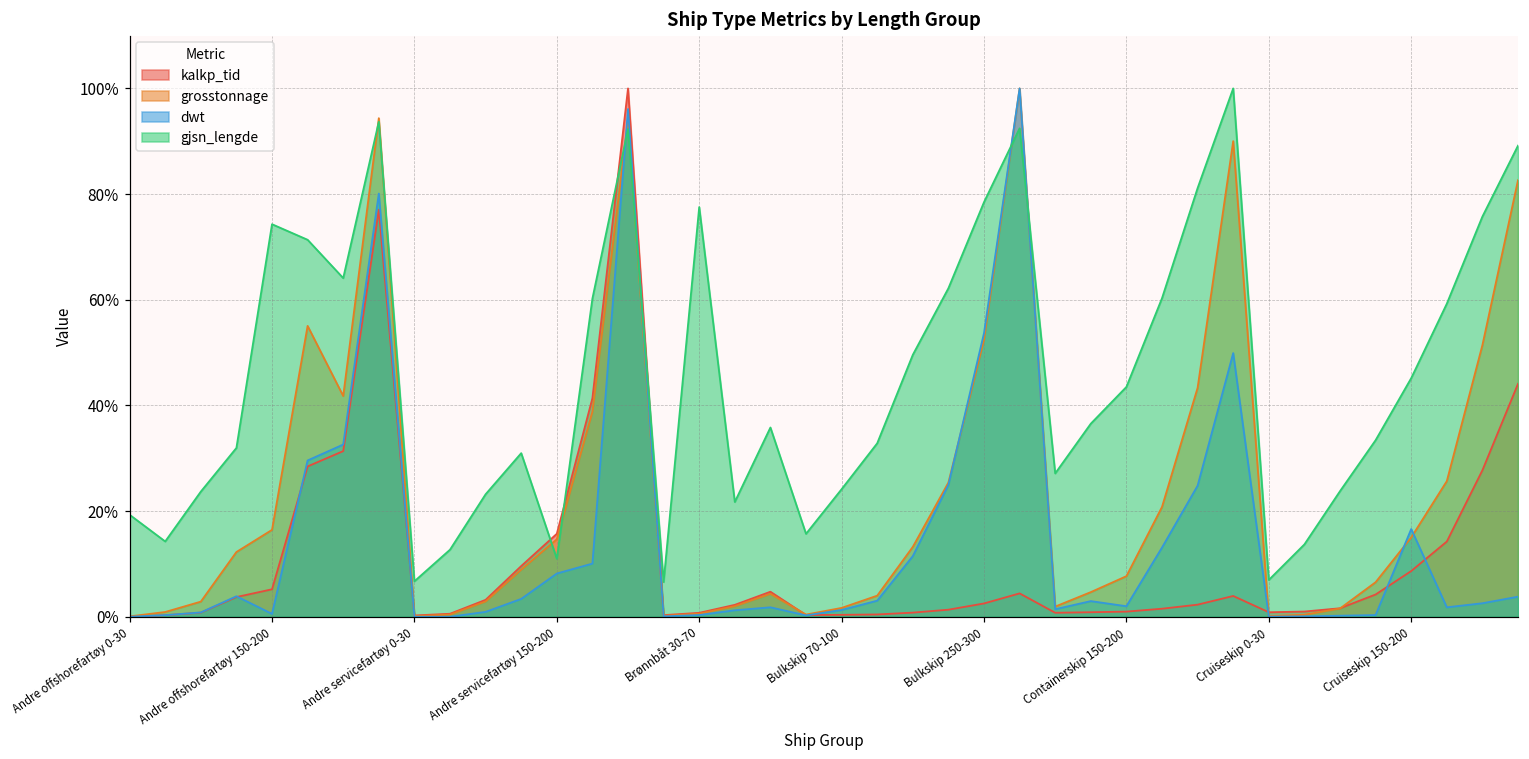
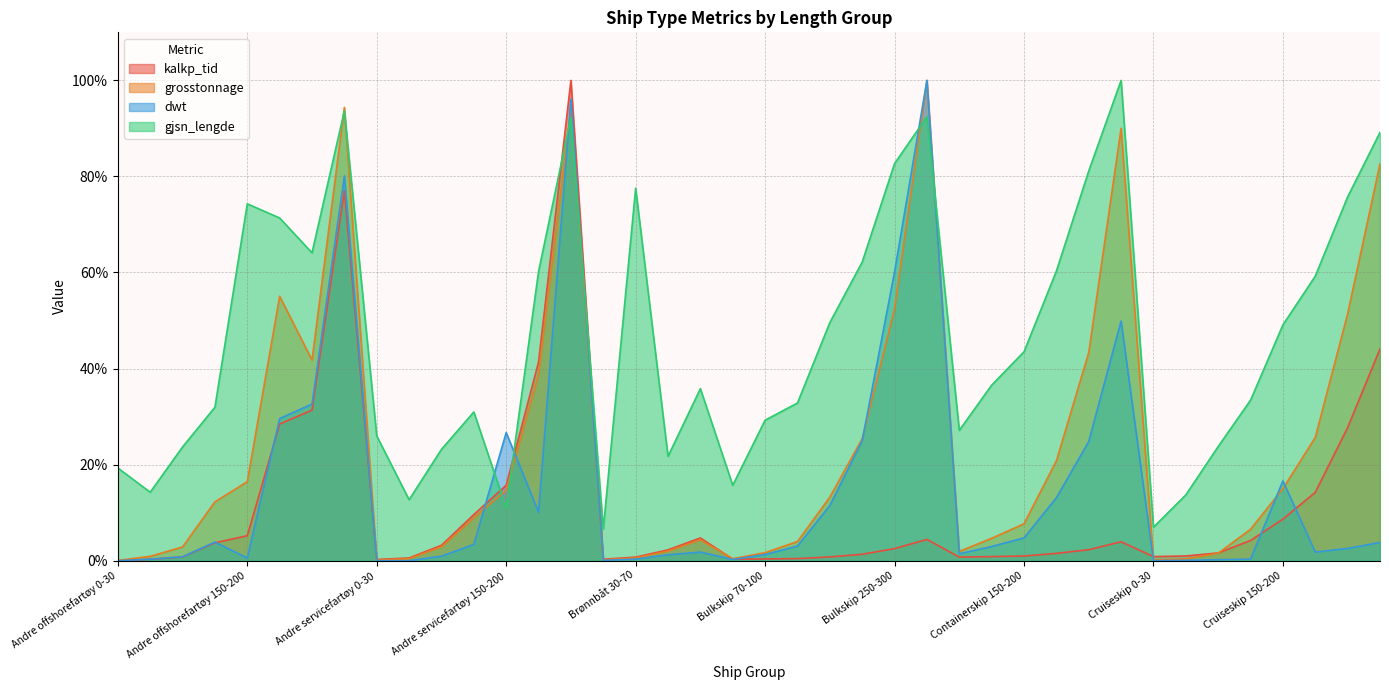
gjsn_lengde, Andre servicefartøy 0-30: 7% -> 26%
dwt, Andre servicefartøy 150-200: 8% -> 27%
gjsn_lengde, Bulkskip 70-100: 24% -> 29%
dwt, Bulkskip 250-300: 54% -> 60%
gjsn_lengde, Bulkskip 250-300: 78% -> 83%
dwt, Containerskip 150-200: 2% -> 5%
gjsn_lengde, Cruiseskip 150-200: 45% -> 49%
